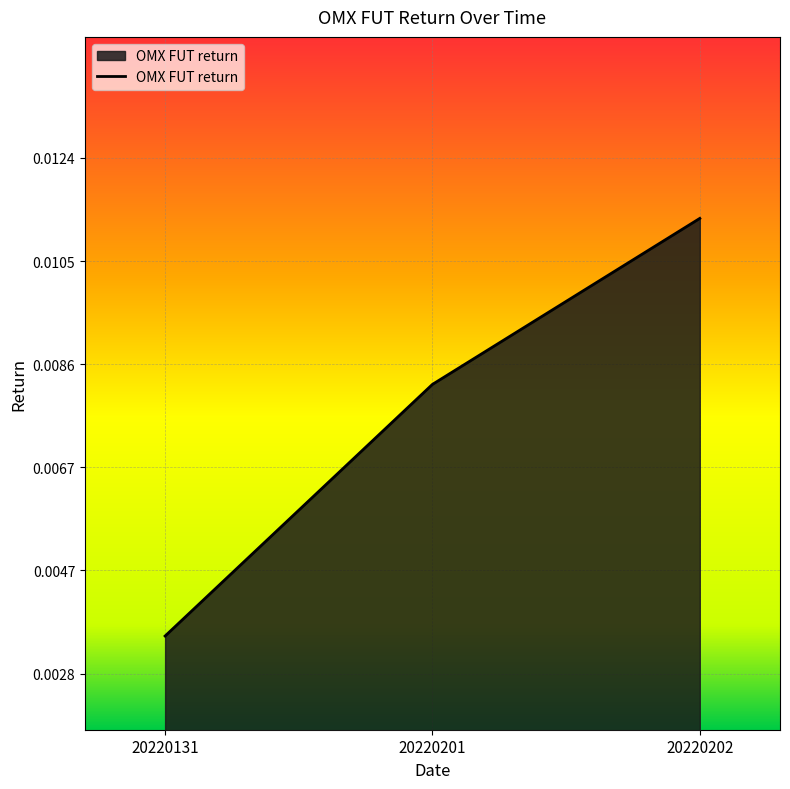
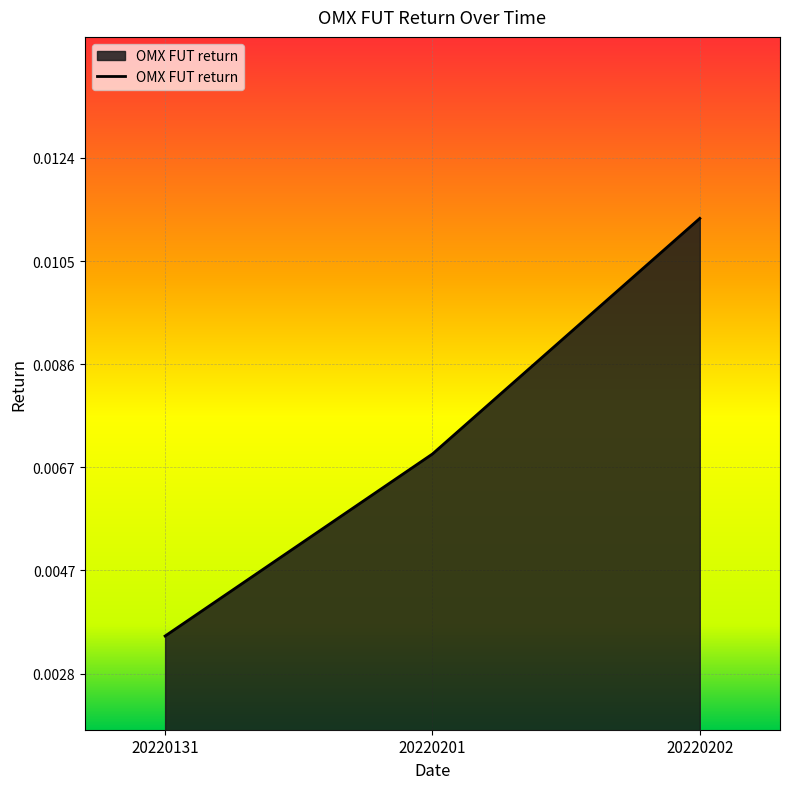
20220201: 0.0082 -> 0.0069
